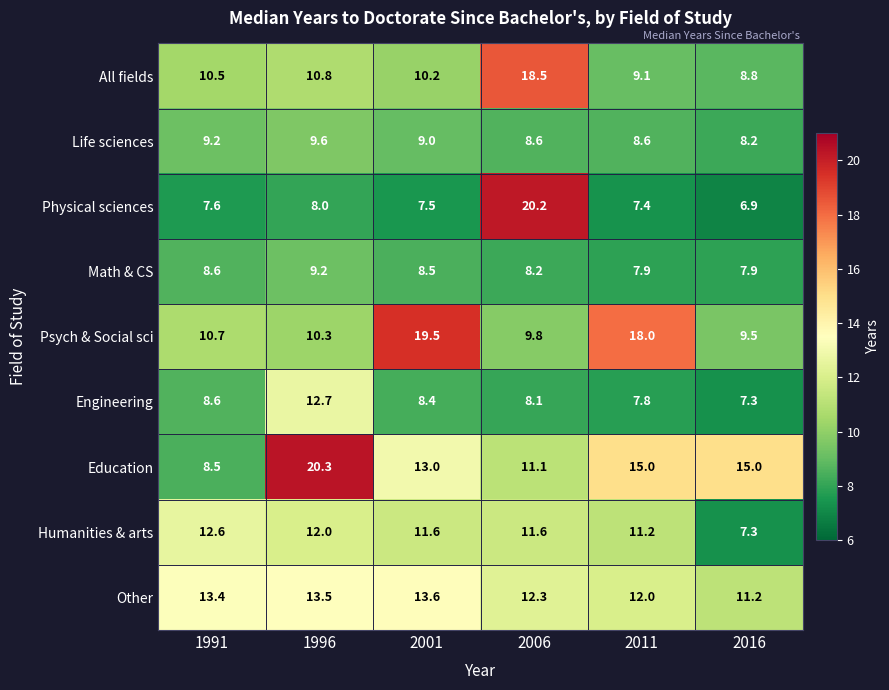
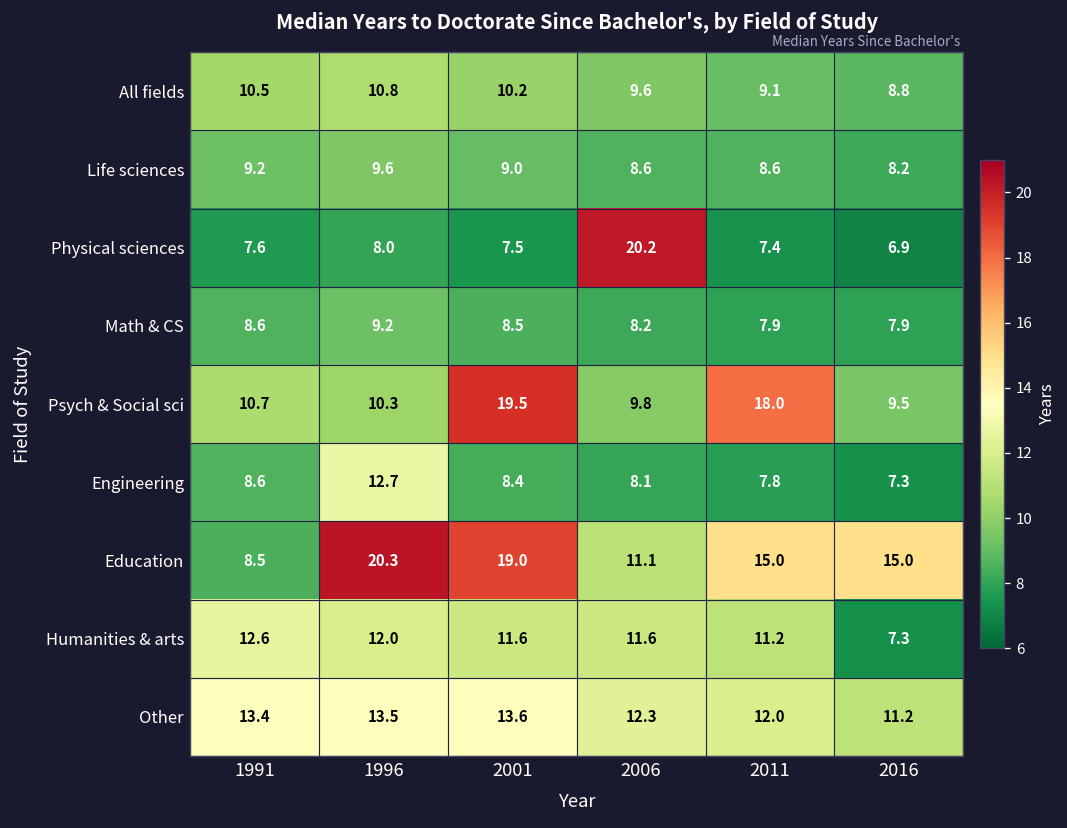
All fields, 2006: 18.5 -> 9.6
Education, 2001: 13.0 -> 19.0
